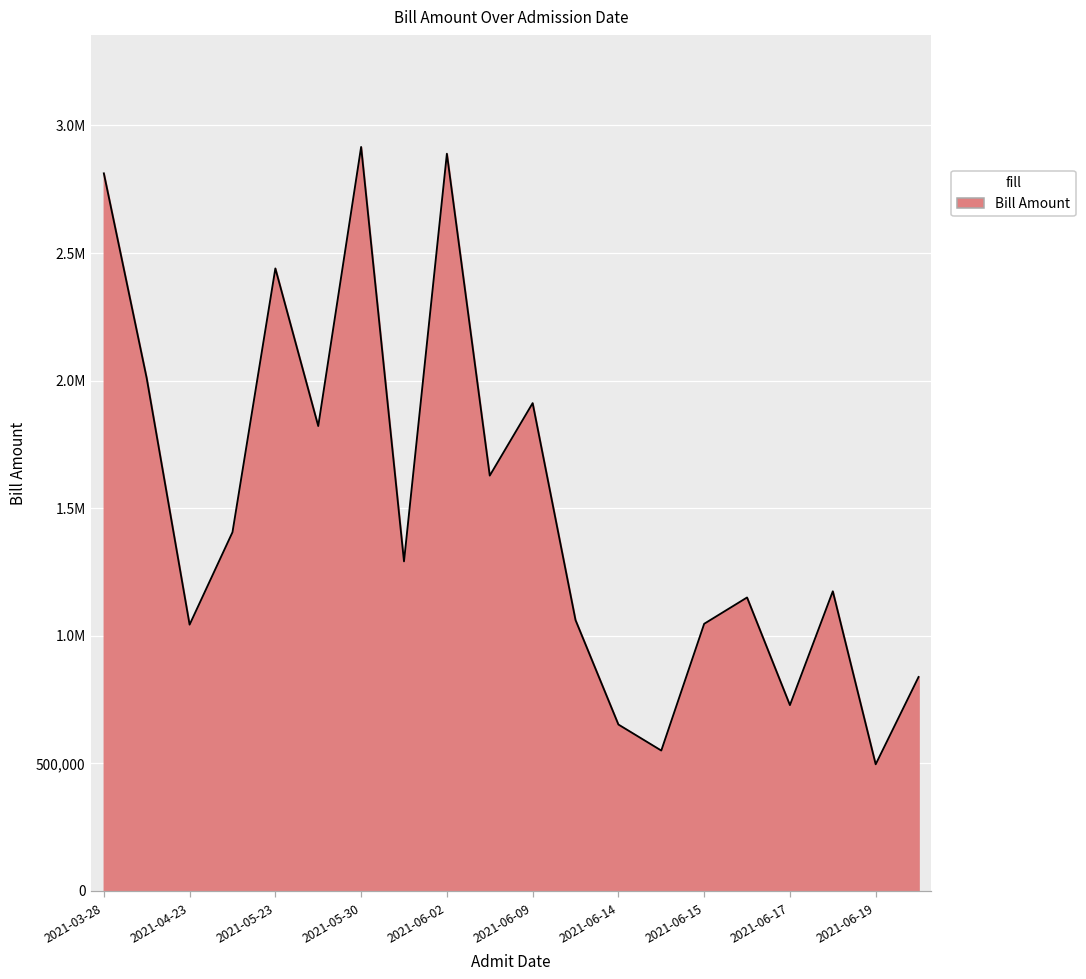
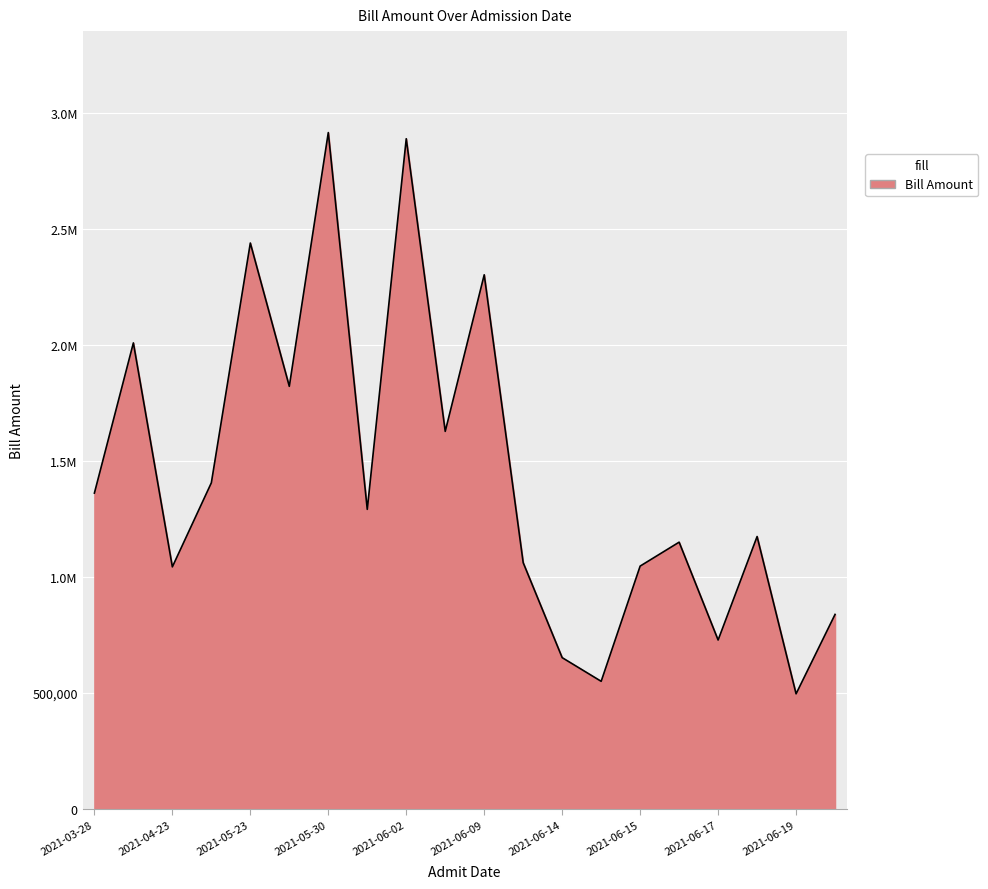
2021-03-28: 2,810,000 -> 1,360,000
2021-06-09: 1,910,000 -> 2,300,000
